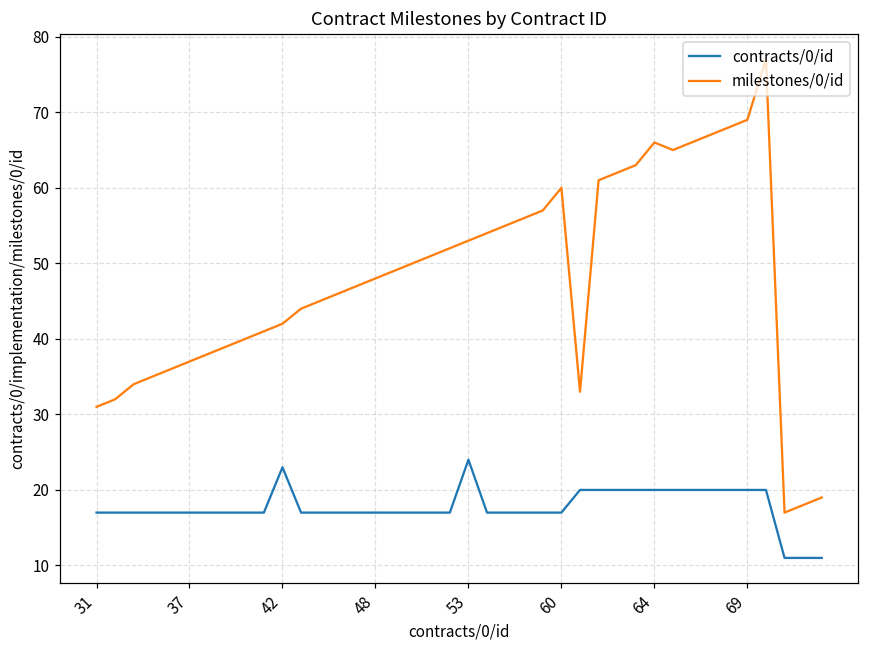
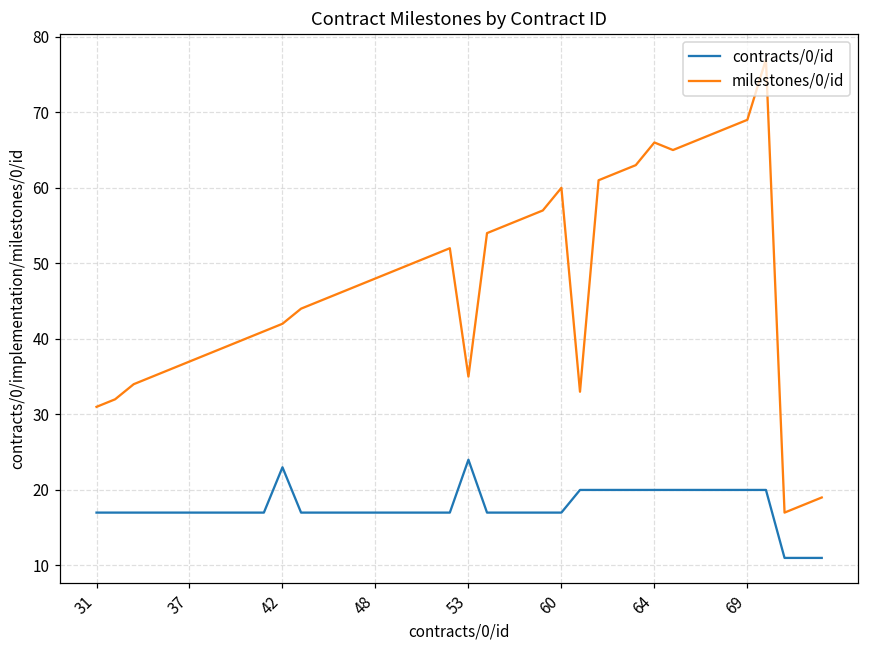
milestones/0/id, 53: 53 -> 35
